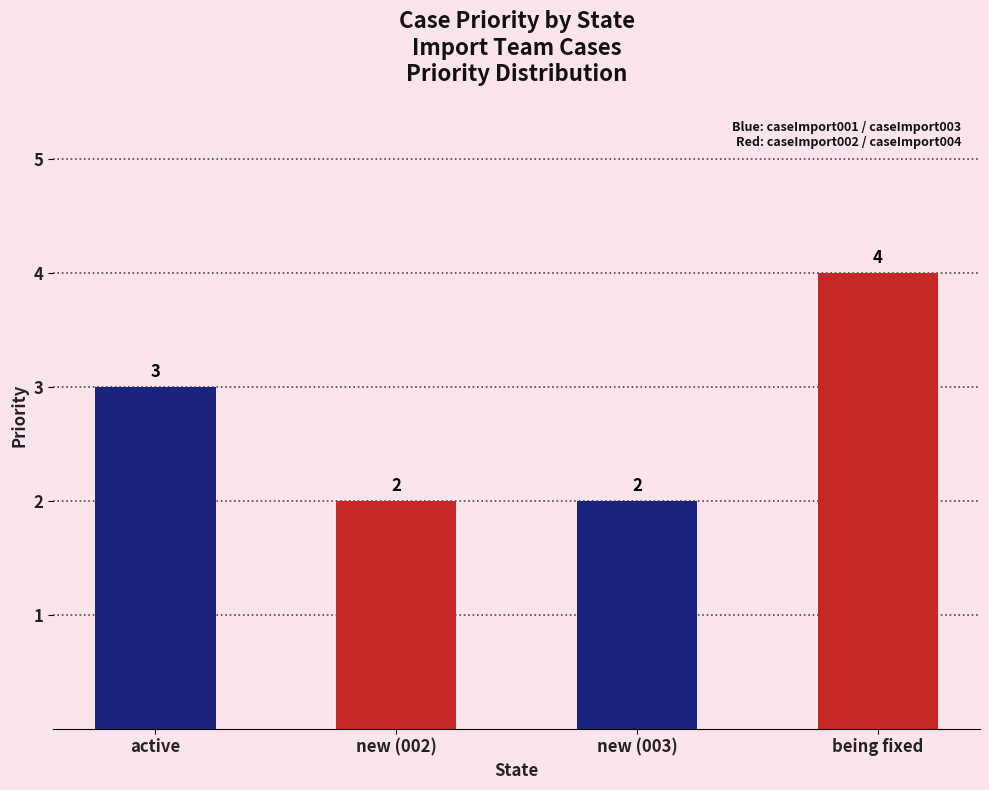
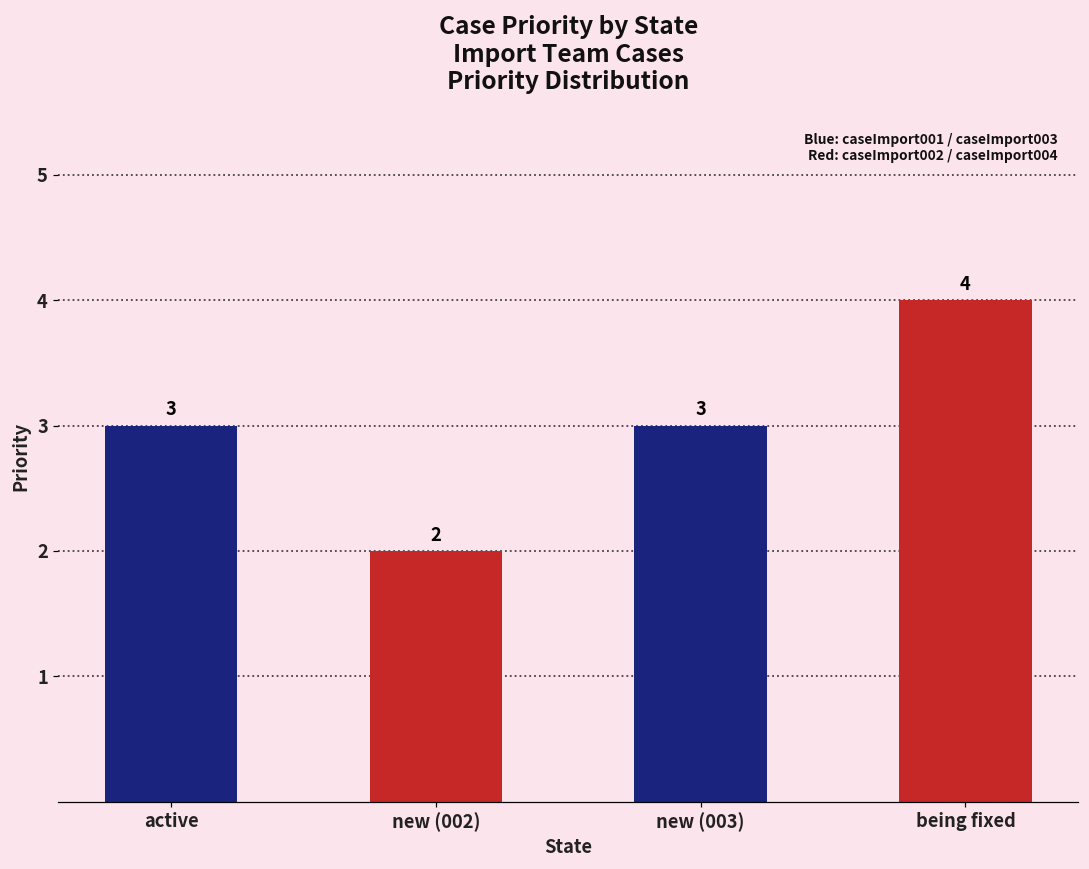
new (003): 2 -> 3
